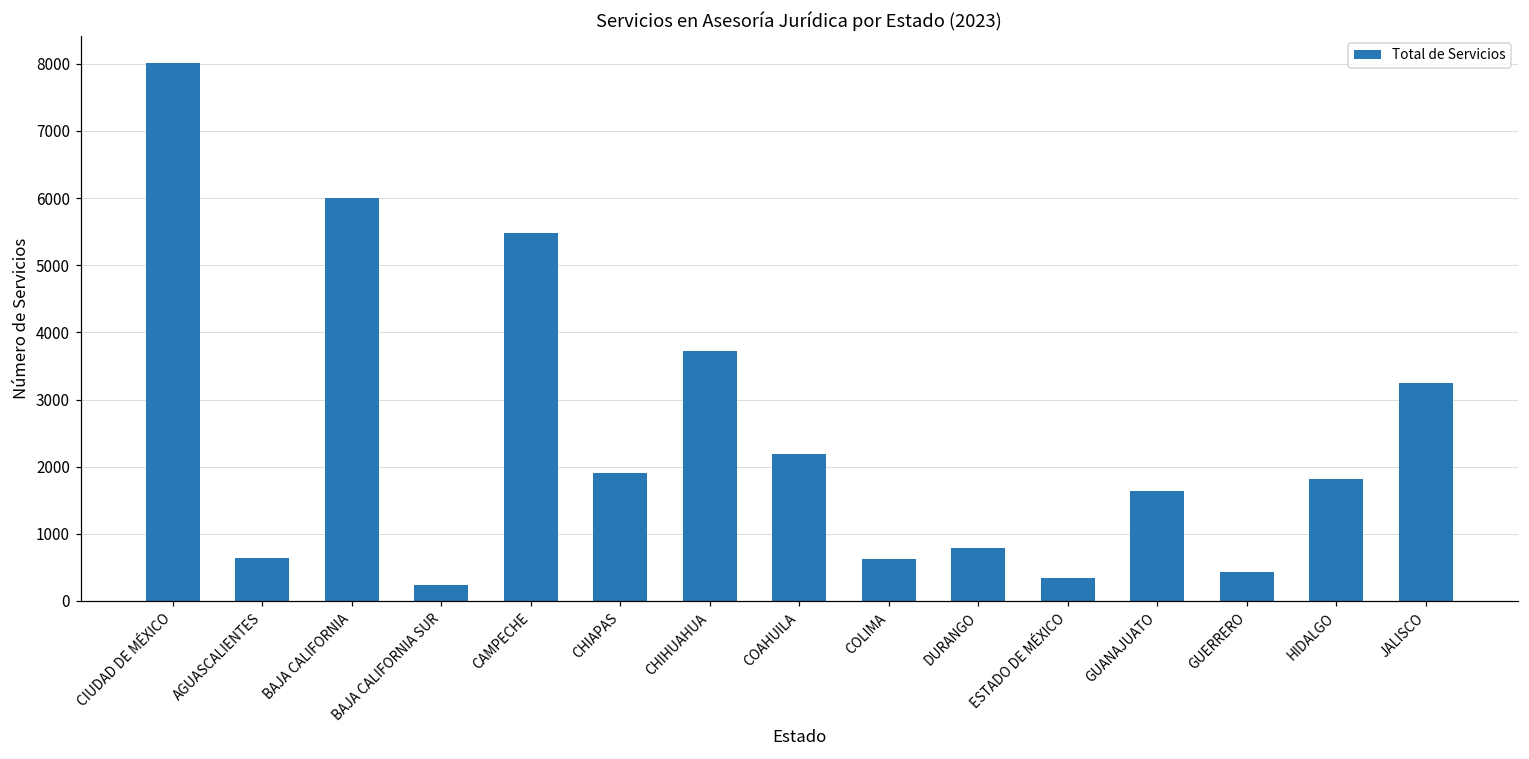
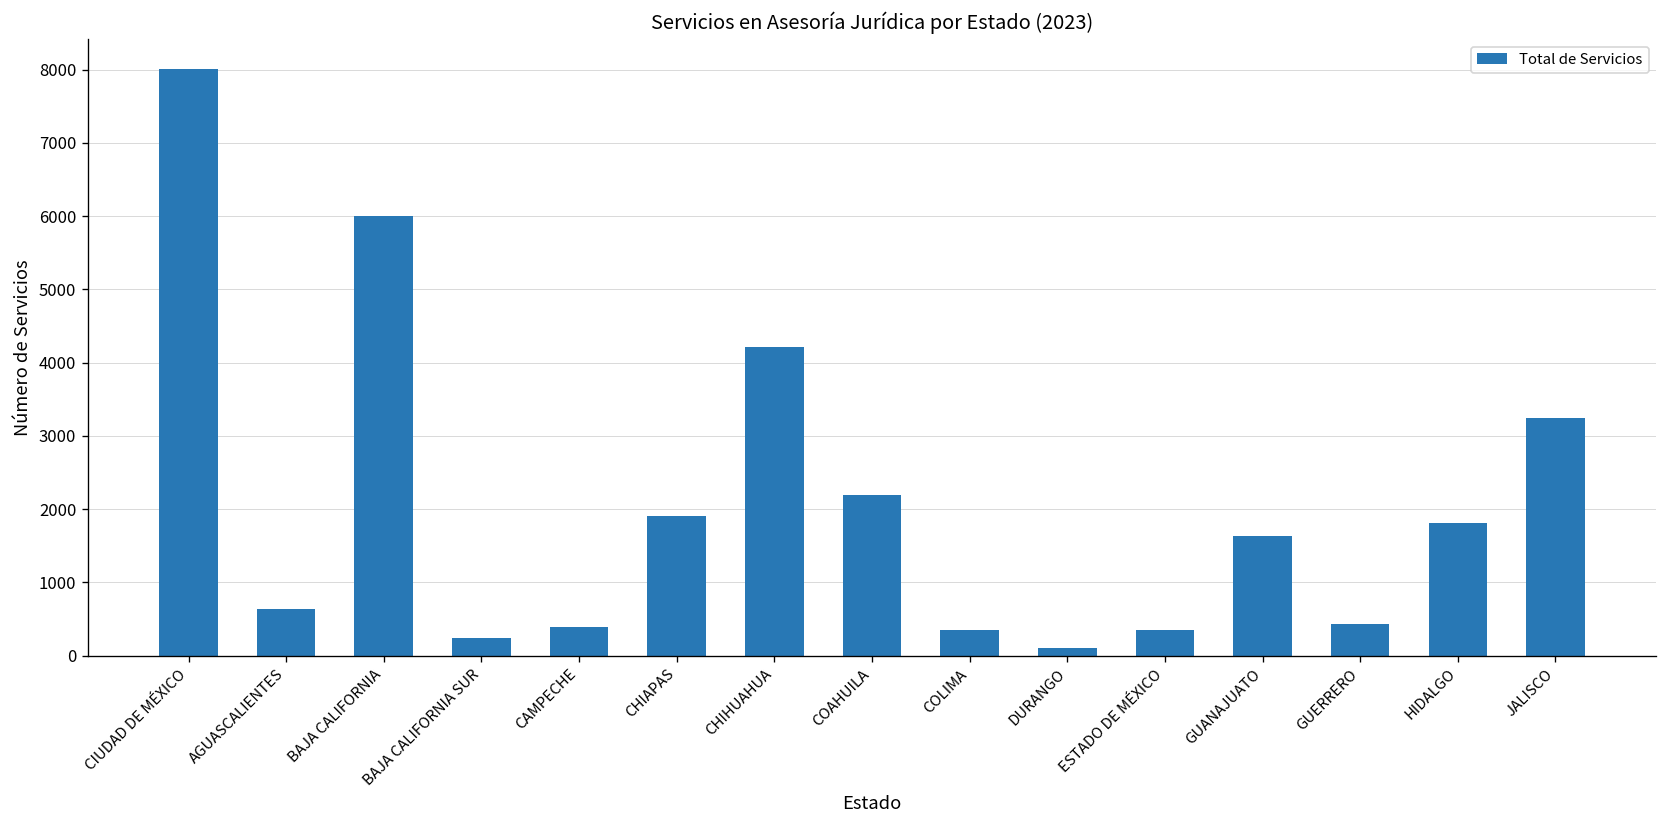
CAMPECHE: 5500 -> 400
CHIHUAHUA: 3700 -> 4200
COLIMA: 600 -> 300
DURANGO: 800 -> 100
